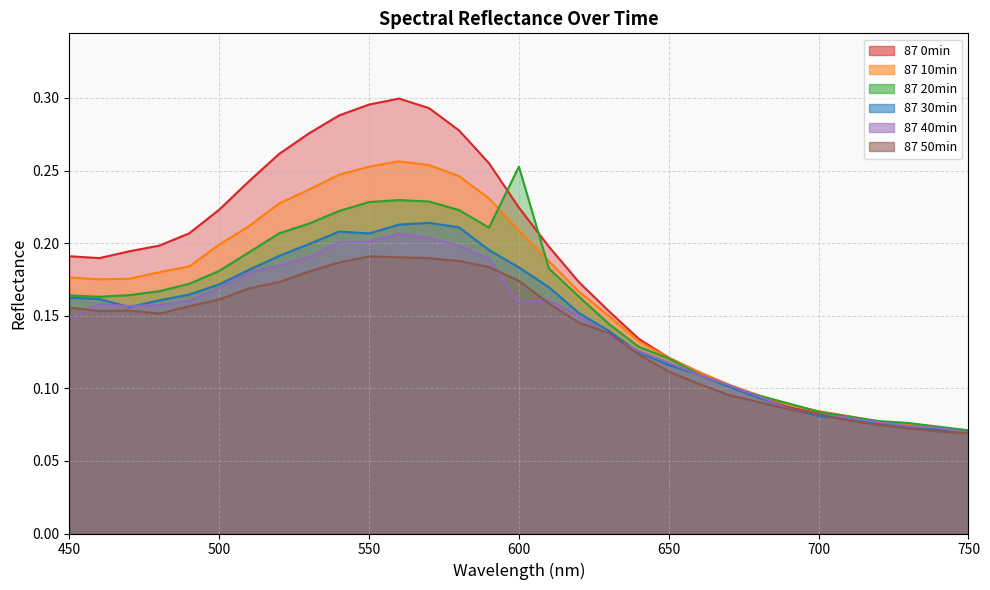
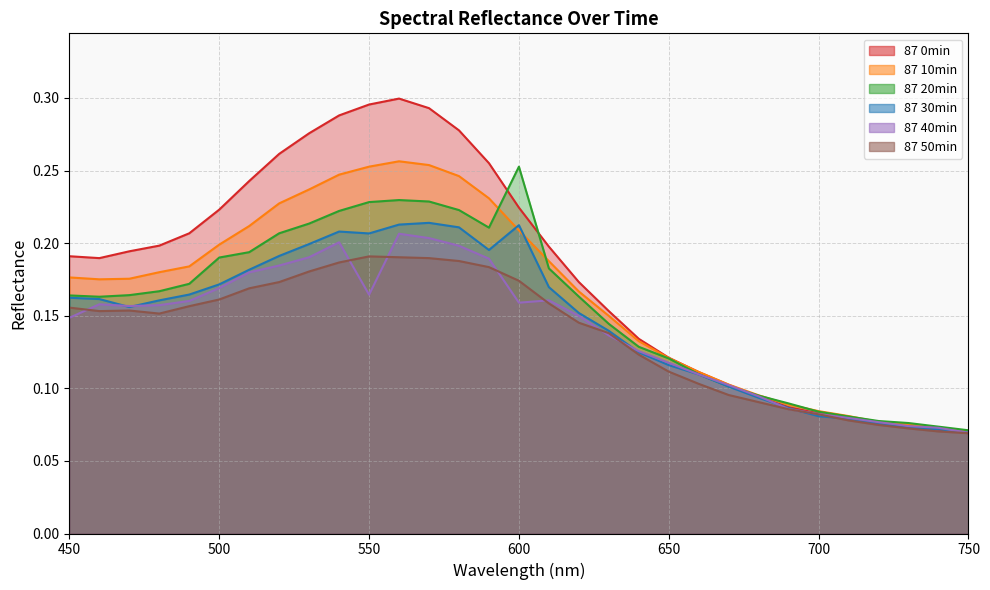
87 20min, 500: 0.181 -> 0.190
87 40min, 550: 0.201 -> 0.165
87 30min, 600: 0.183 -> 0.212
